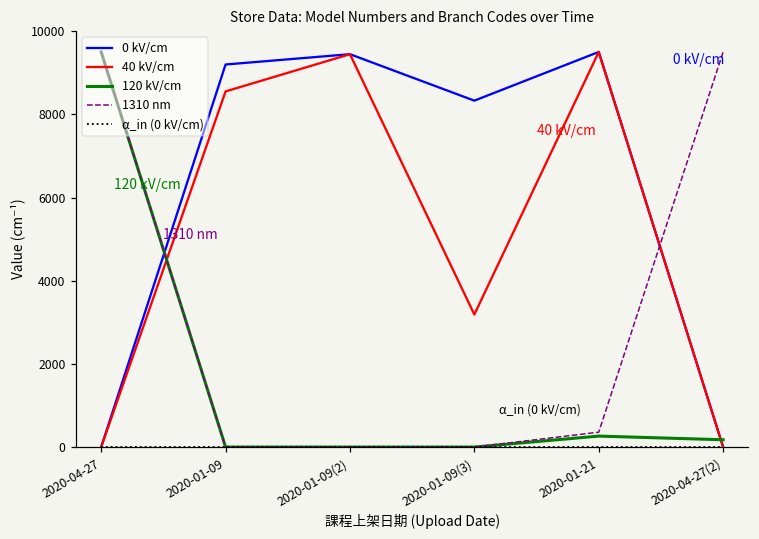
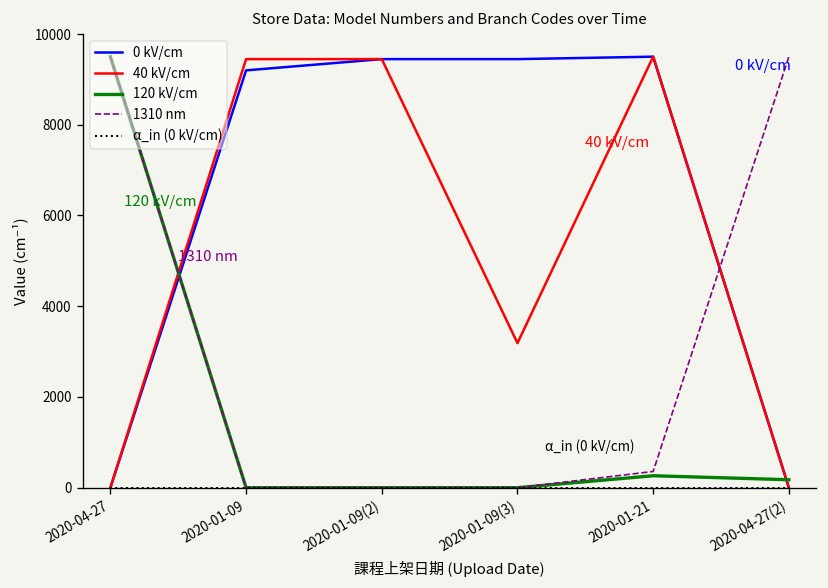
40 kV/cm, 2020-01-09: 8600 -> 9400
0 kV/cm, 2020-01-09(3): 8300 -> 9400
